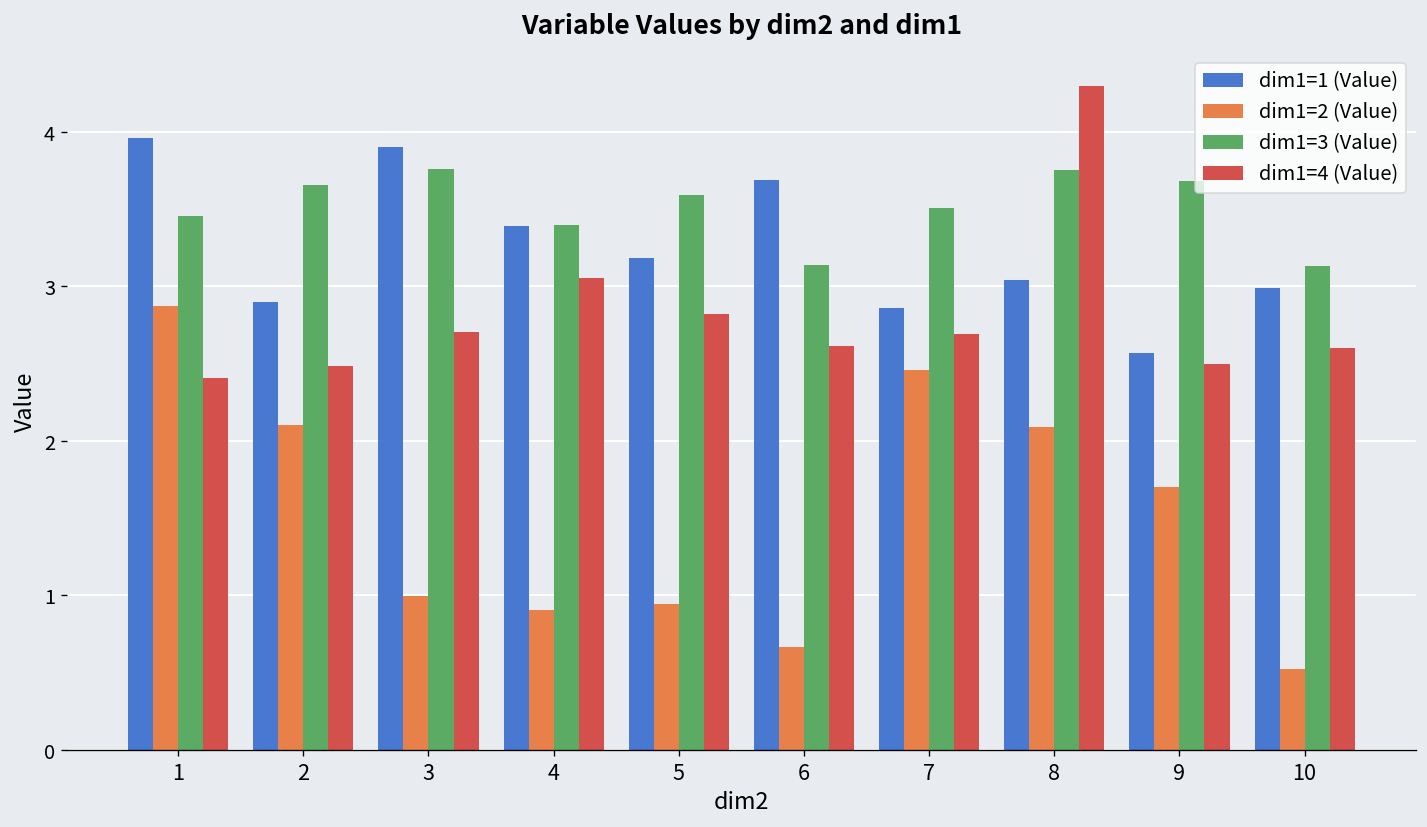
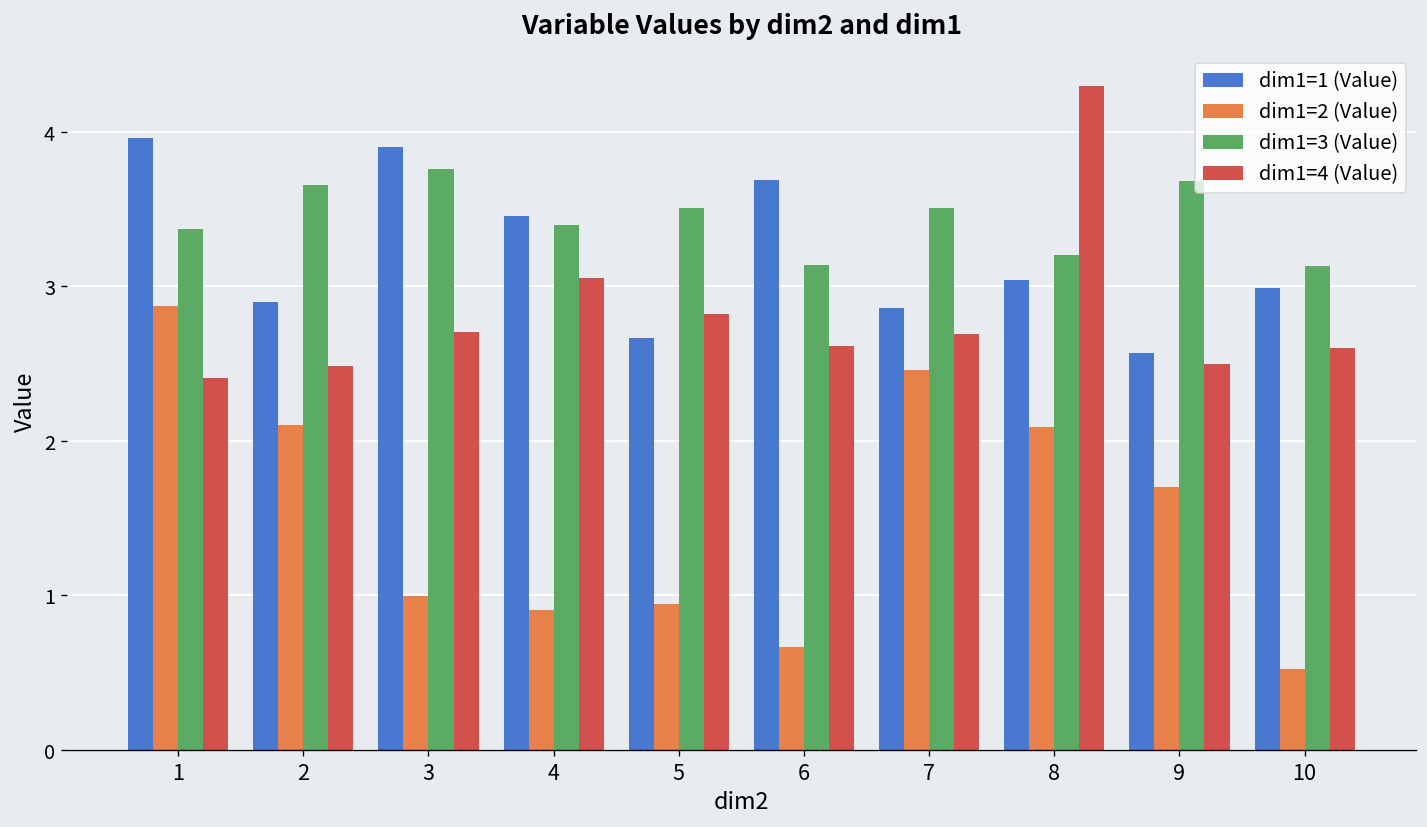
dim1=3 (Value), 1: 3.45 -> 3.37
dim1=1 (Value), 4: 3.39 -> 3.46
dim1=1 (Value), 5: 3.18 -> 2.66
dim1=3 (Value), 5: 3.59 -> 3.51
dim1=3 (Value), 8: 3.75 -> 3.20
